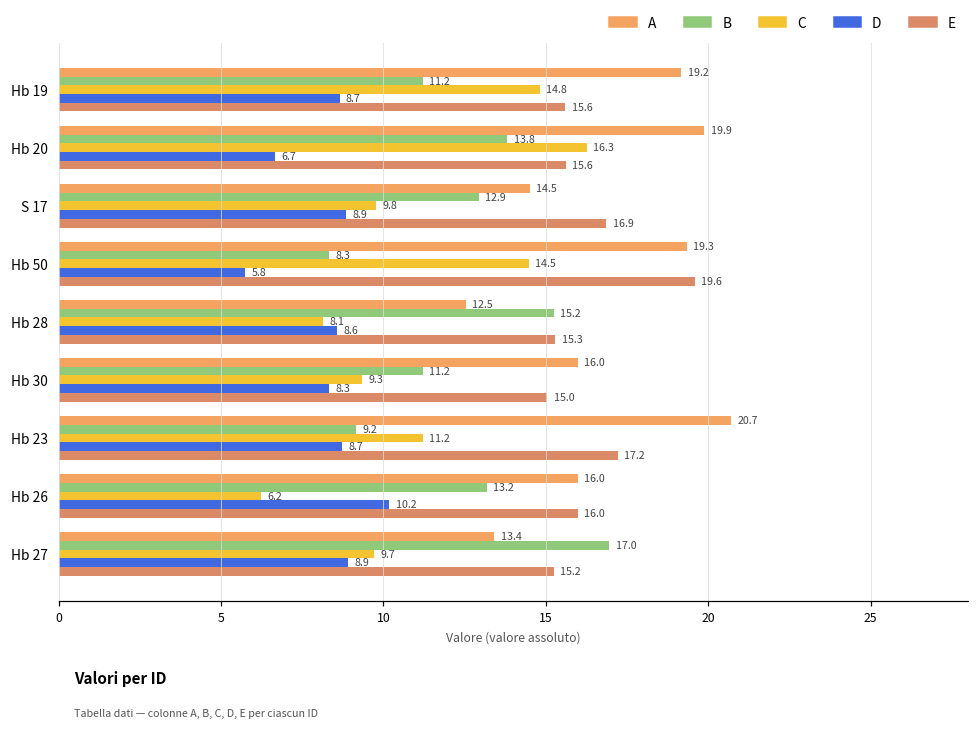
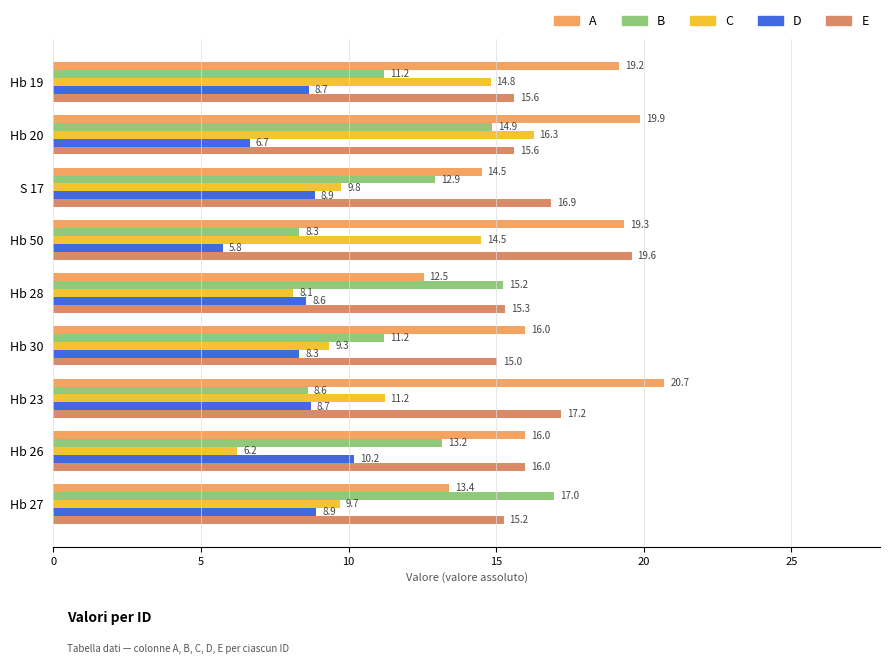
B, Hb 20: 13.8 -> 14.9
B, Hb 23: 9.2 -> 8.6
